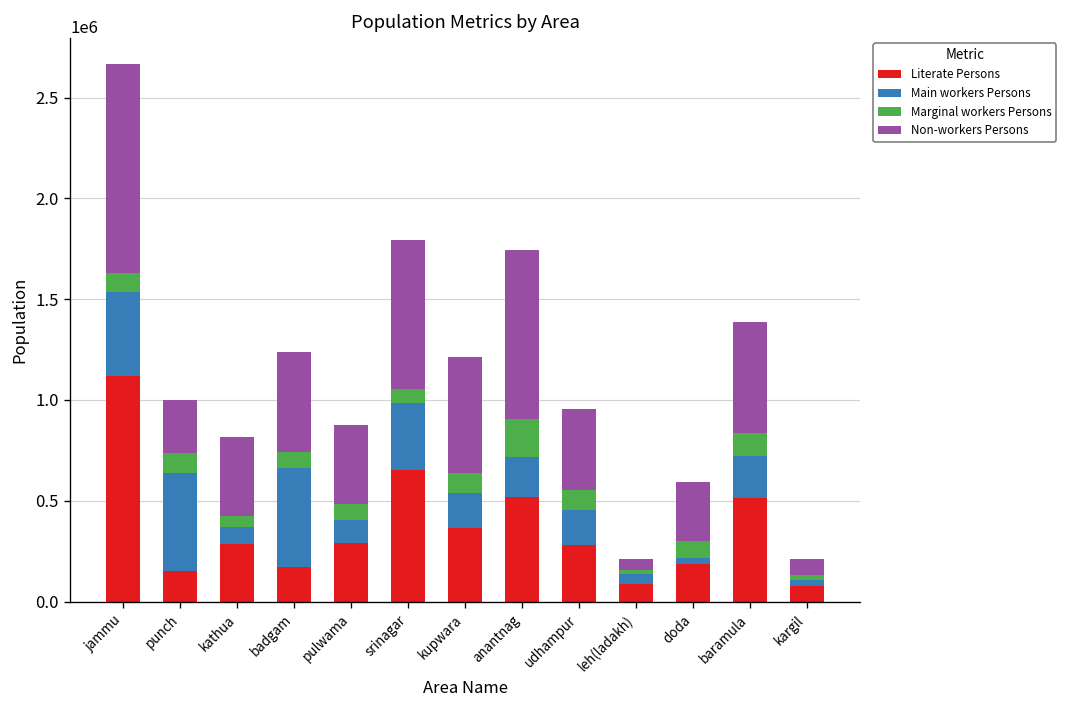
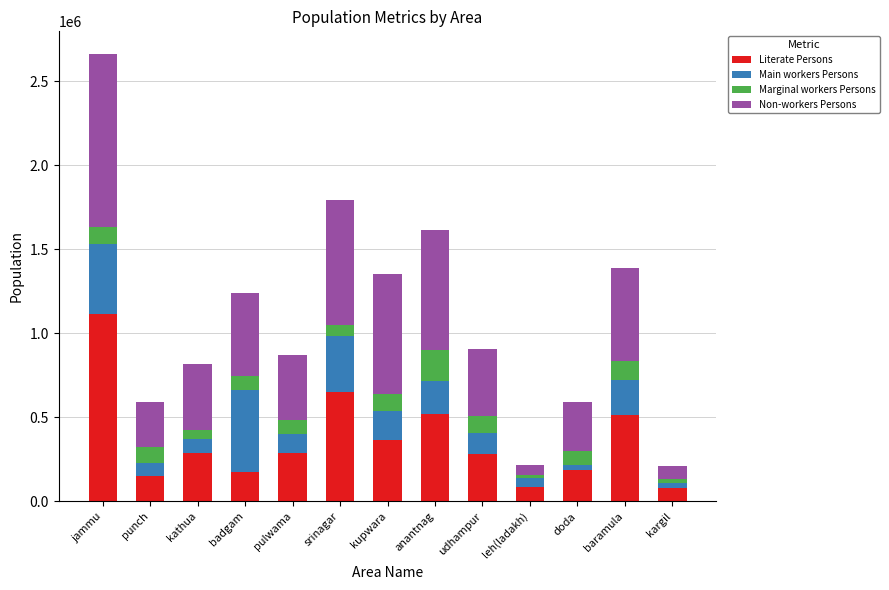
Main workers Persons, punch: 490000 -> 80000
Non-workers Persons, kupwara: 570000 -> 710000
Non-workers Persons, anantnag: 840000 -> 710000
Main workers Persons, udhampur: 180000 -> 130000
